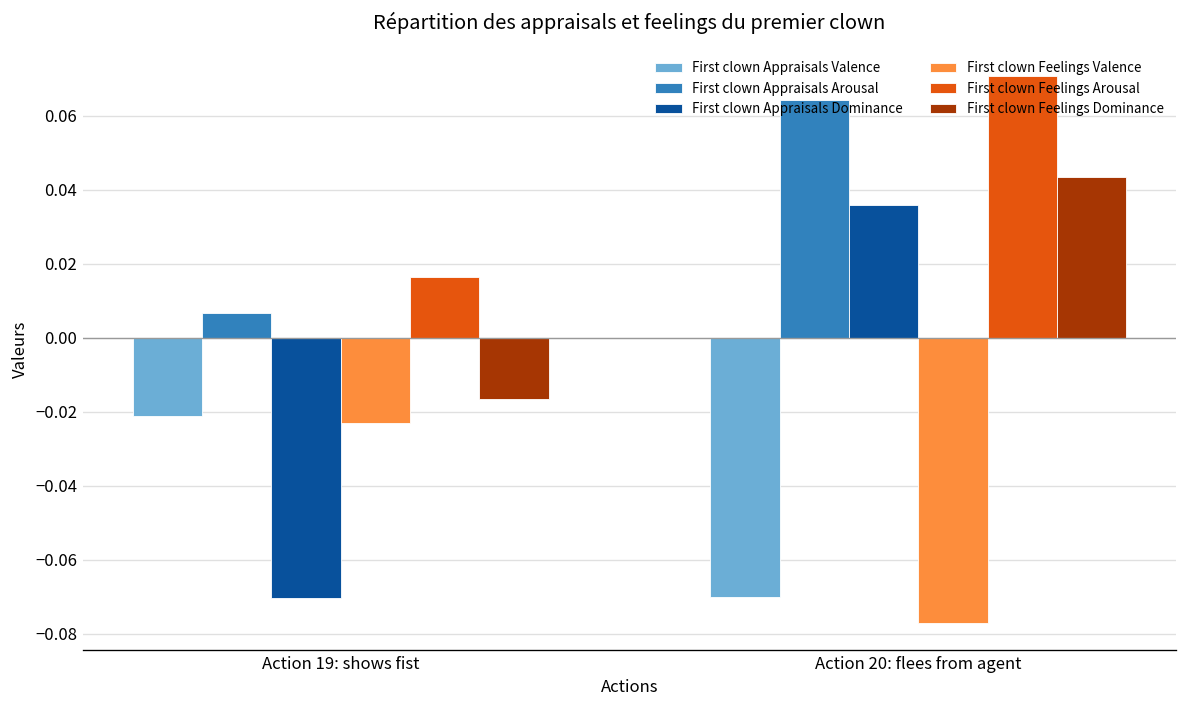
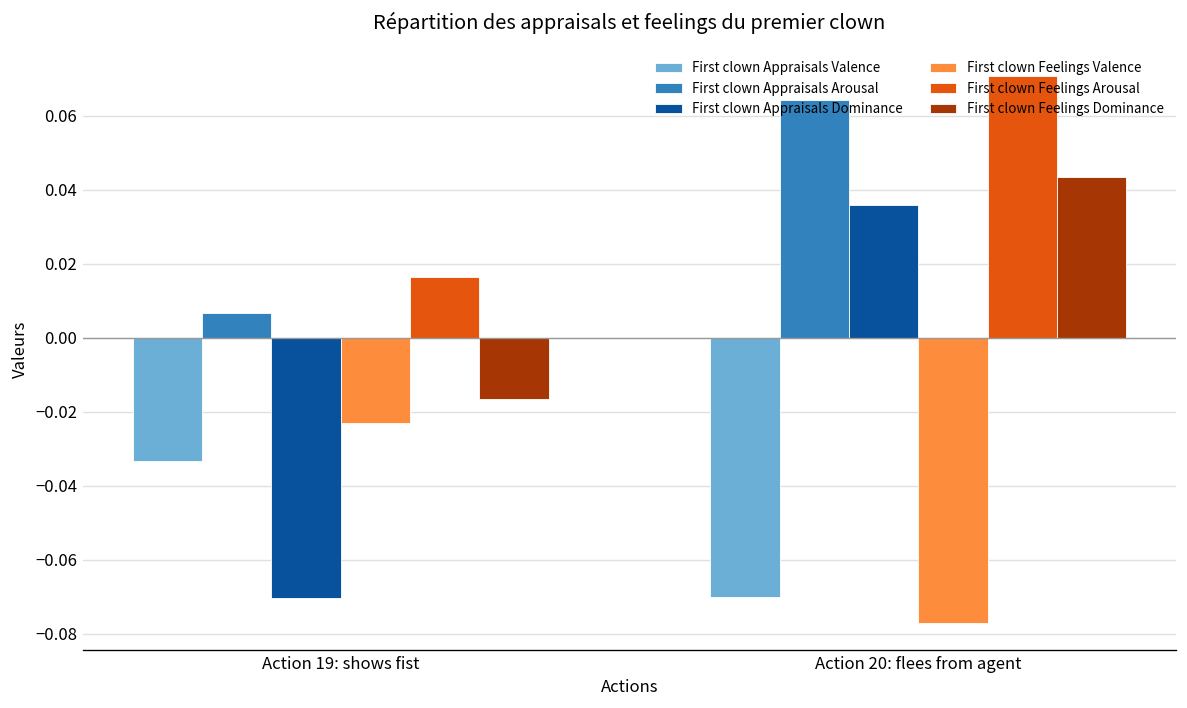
First clown Appraisals Valence, Action 19: shows fist: -0.021 -> -0.033
